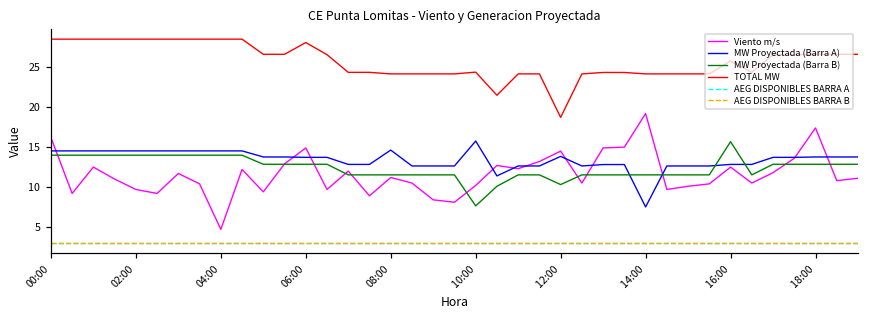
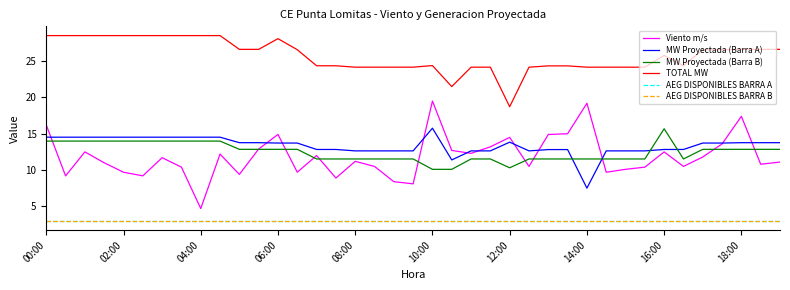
MW Proyectada (Barra A), 08:00: 15 -> 13
Viento m/s, 10:00: 10 -> 20
MW Proyectada (Barra B), 10:00: 8 -> 10
